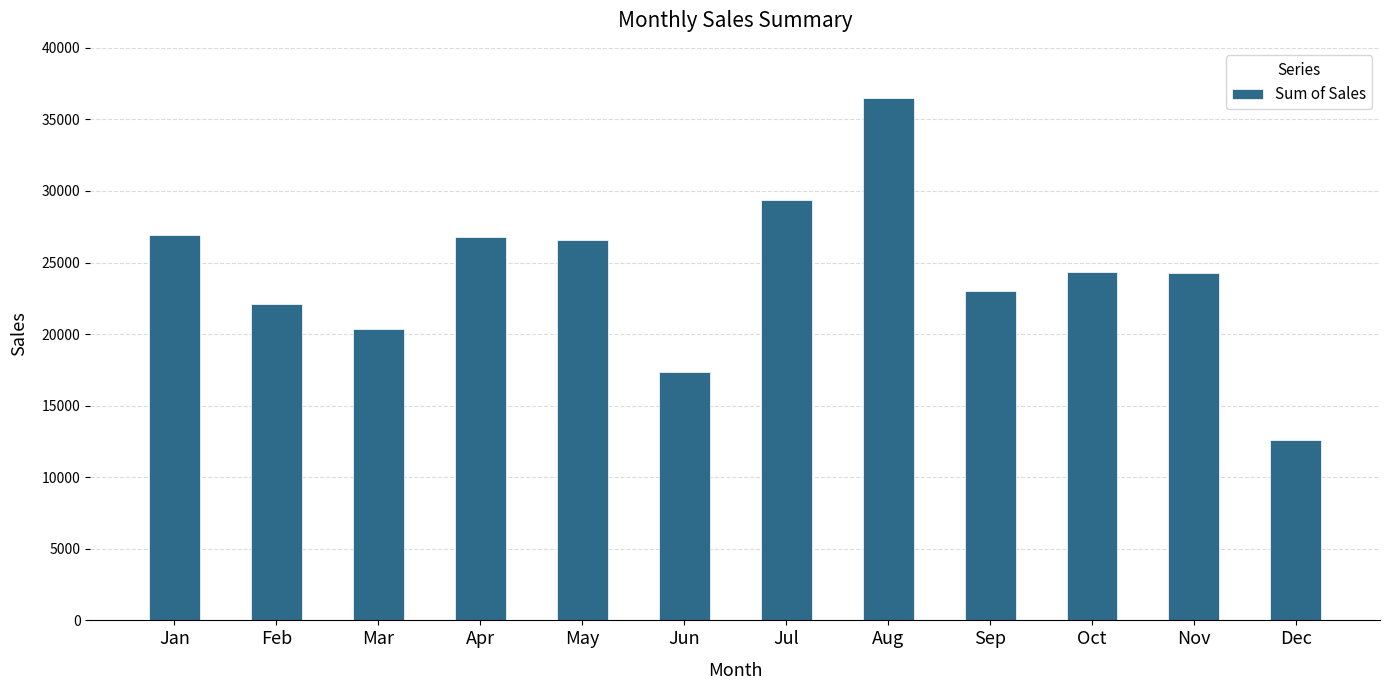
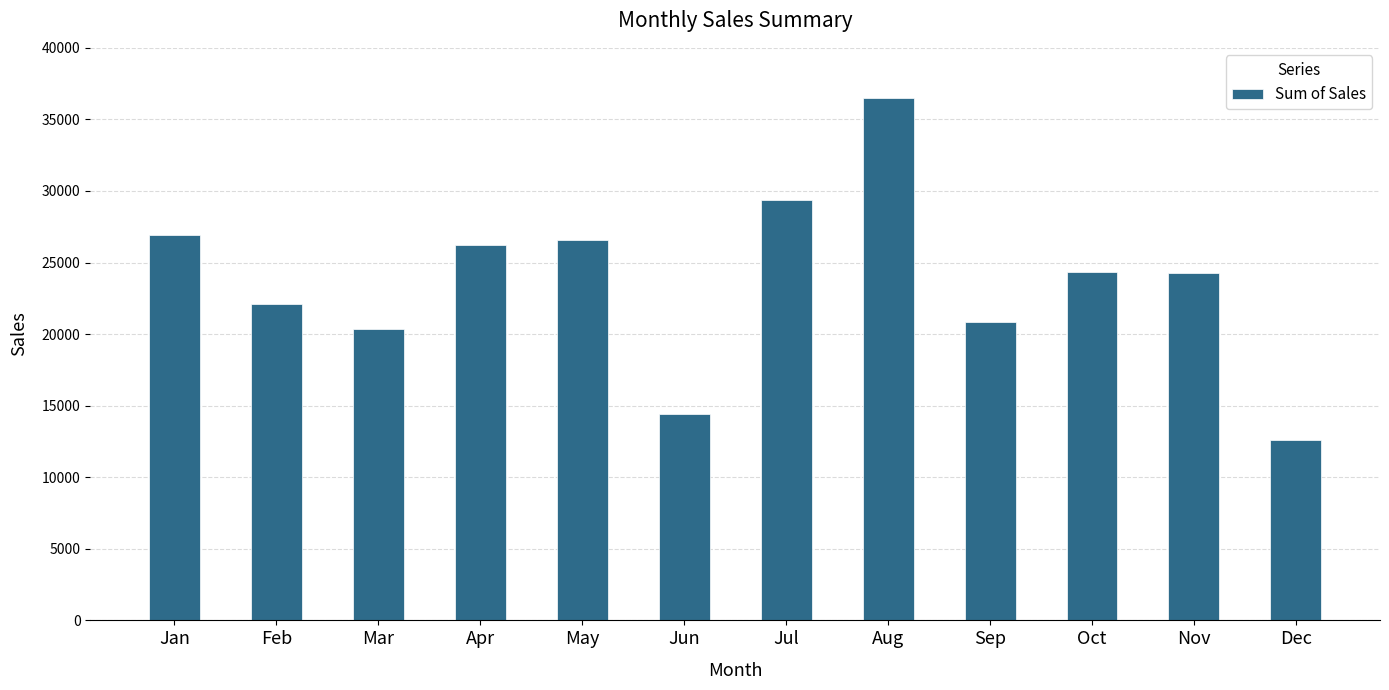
Apr: 26800 -> 26200
Jun: 17400 -> 14400
Sep: 23000 -> 20800
